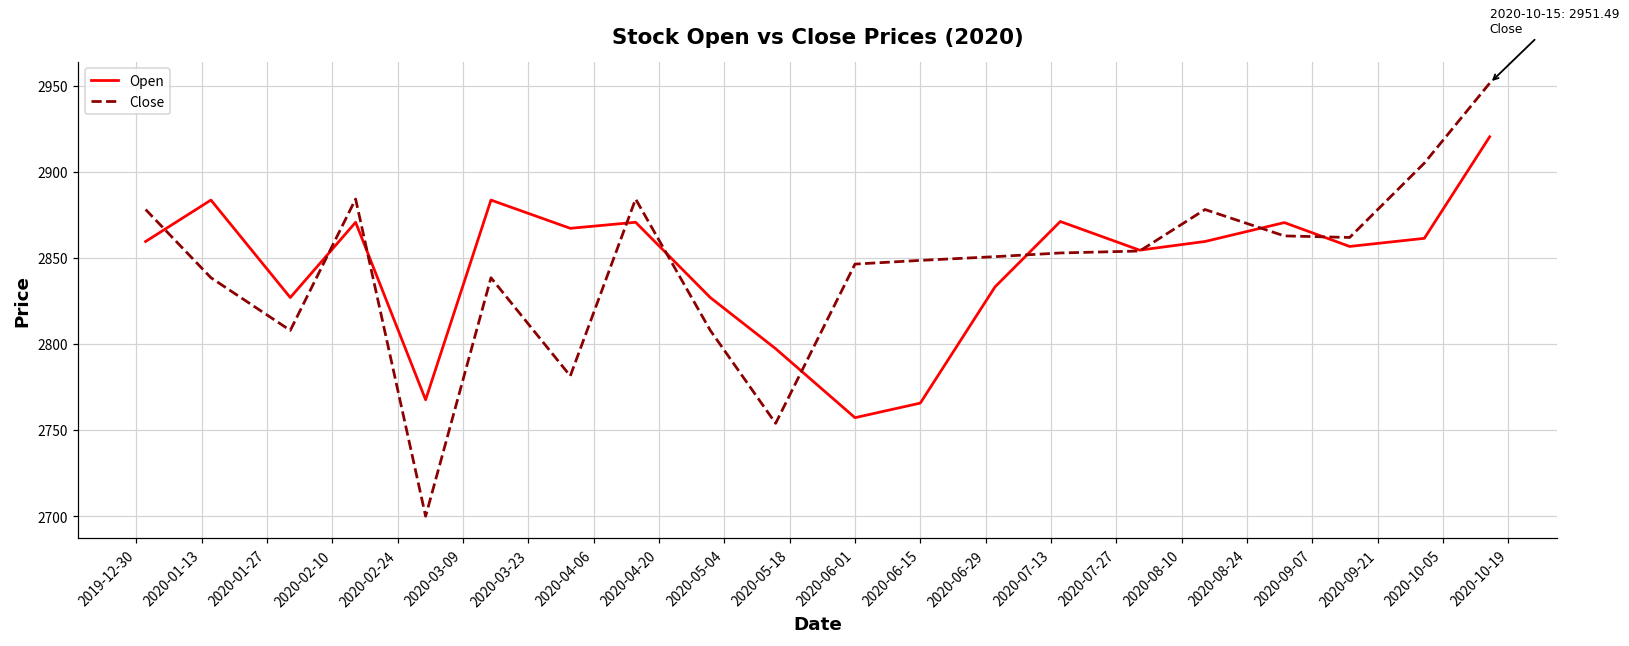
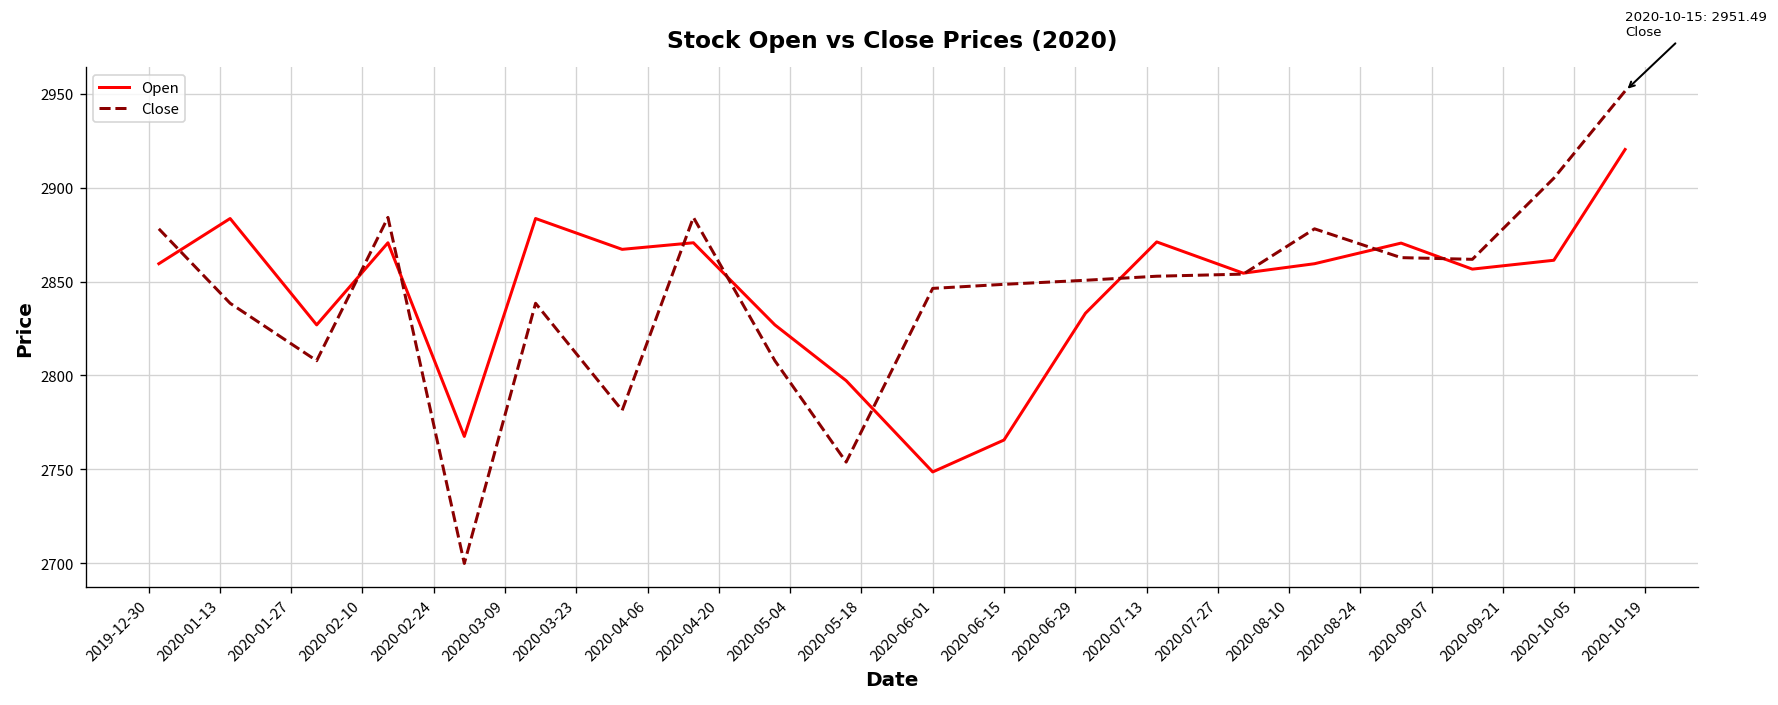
Open, 2020-06-01: 2757 -> 2749
